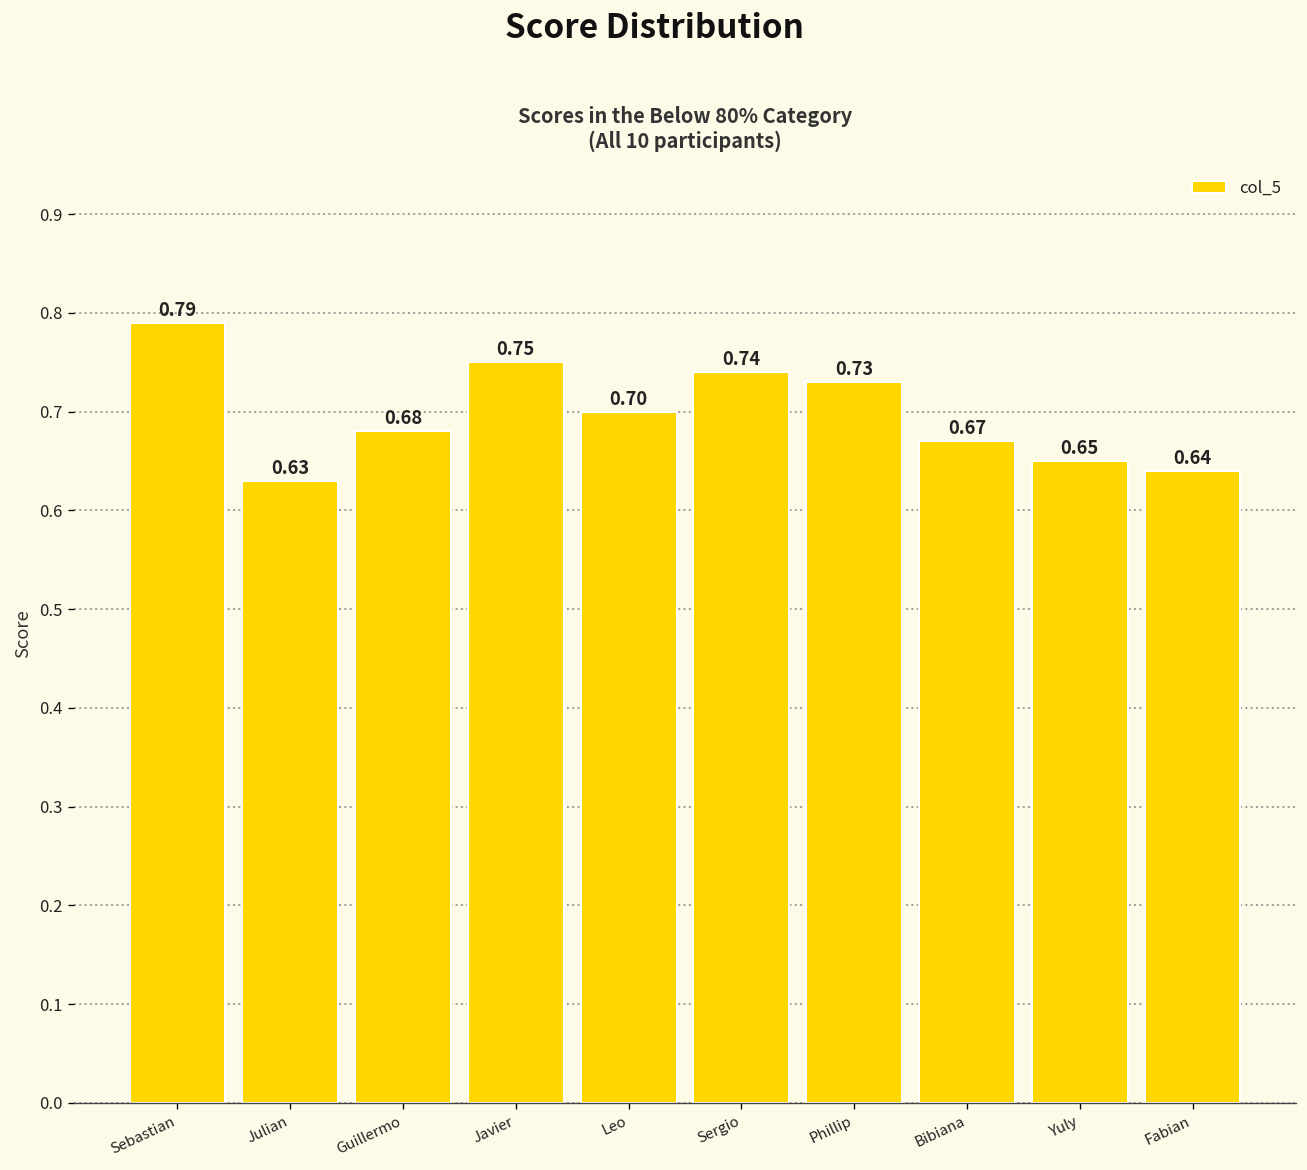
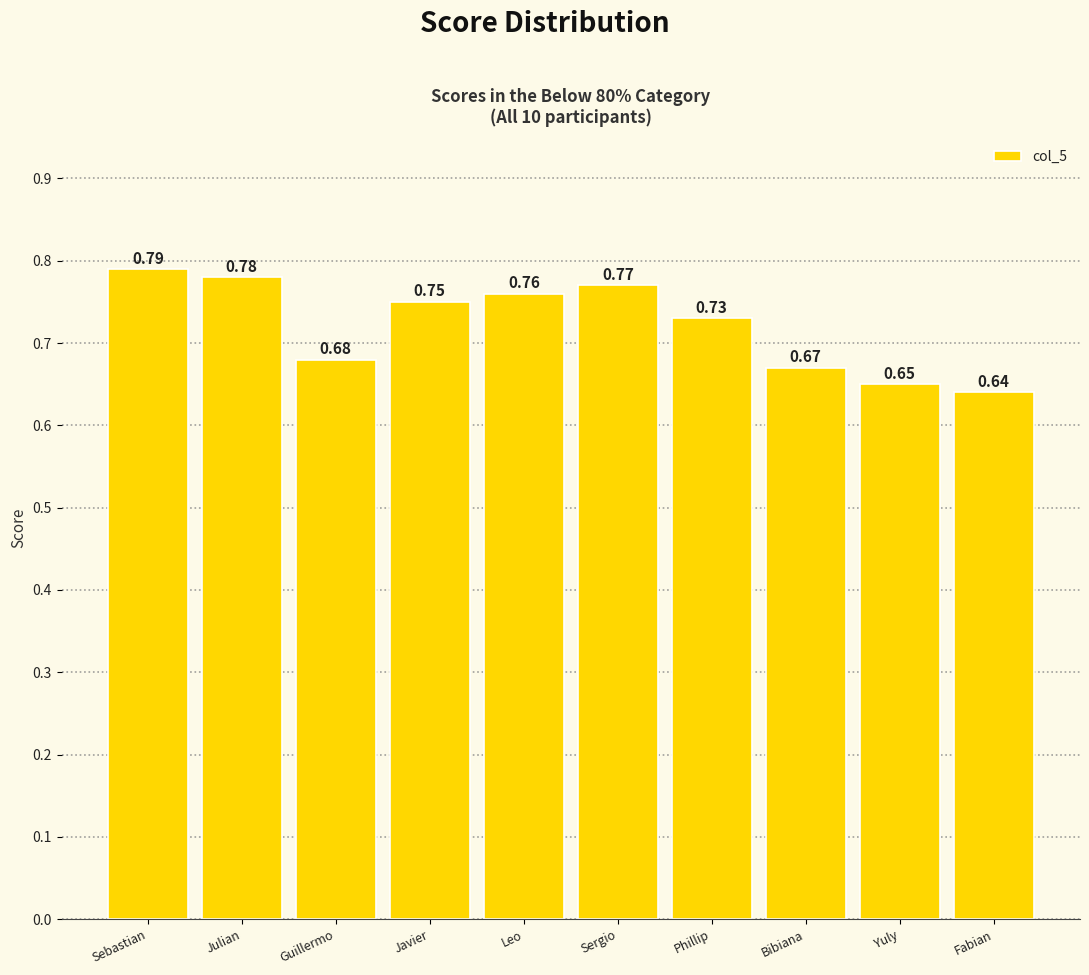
Julian: 0.63 -> 0.78
Leo: 0.70 -> 0.76
Sergio: 0.74 -> 0.77
